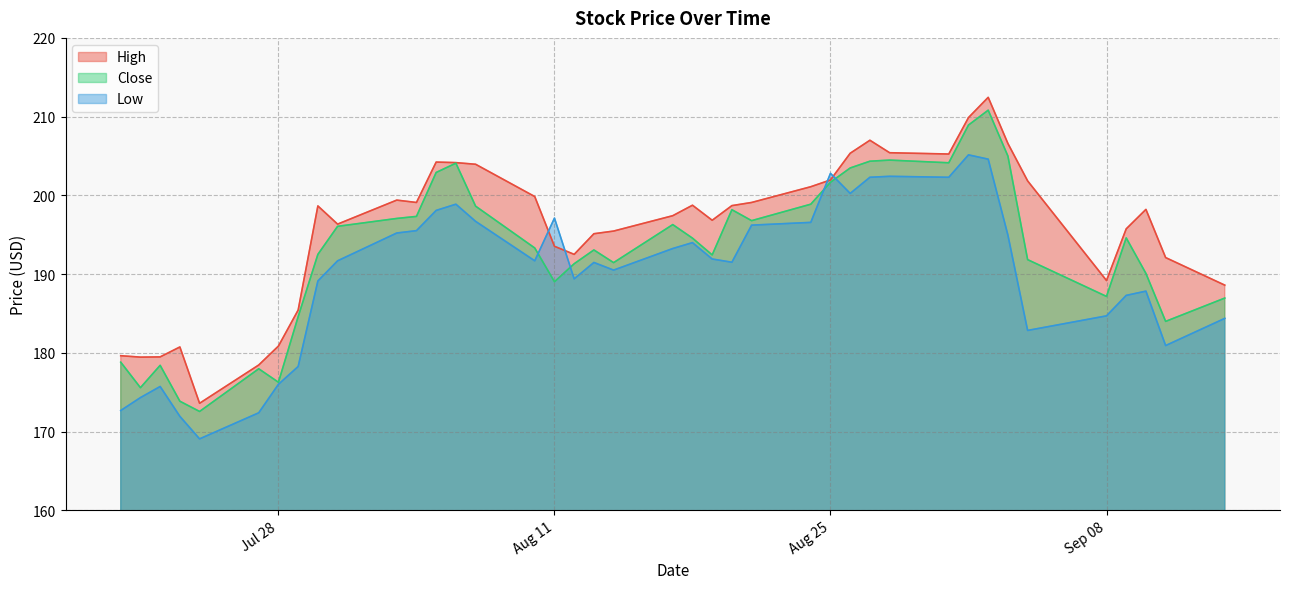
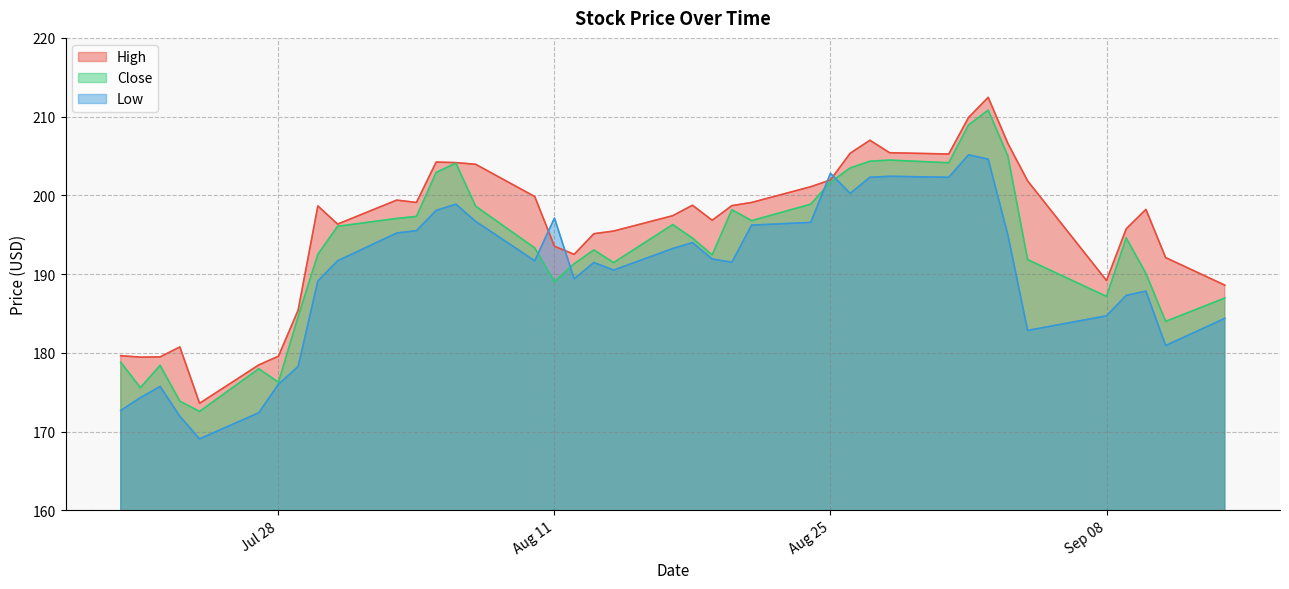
High, Jul 28: 181 -> 180
